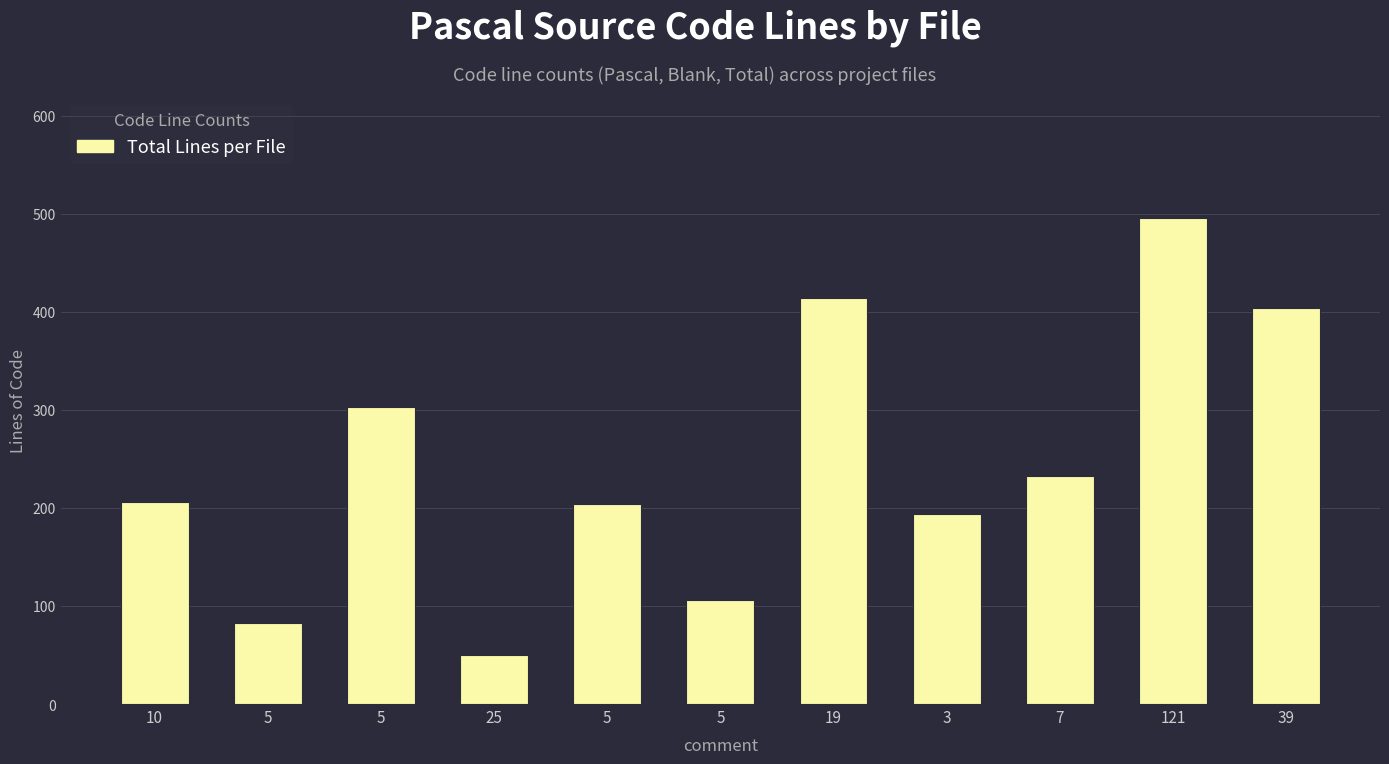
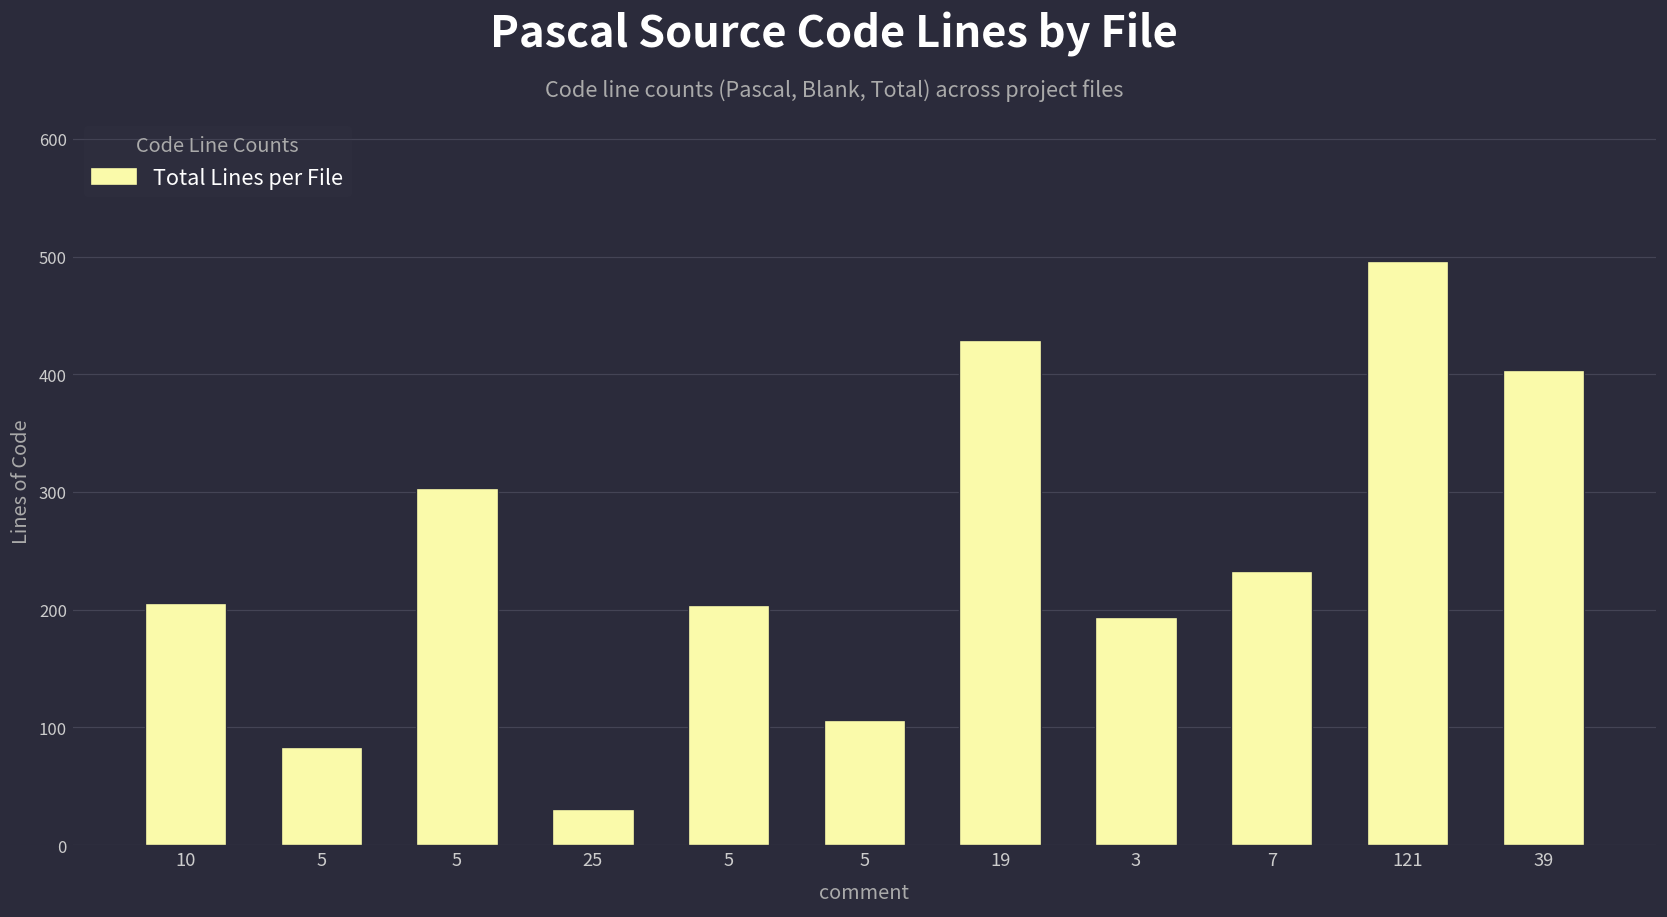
25: 50 -> 30
19: 410 -> 430
